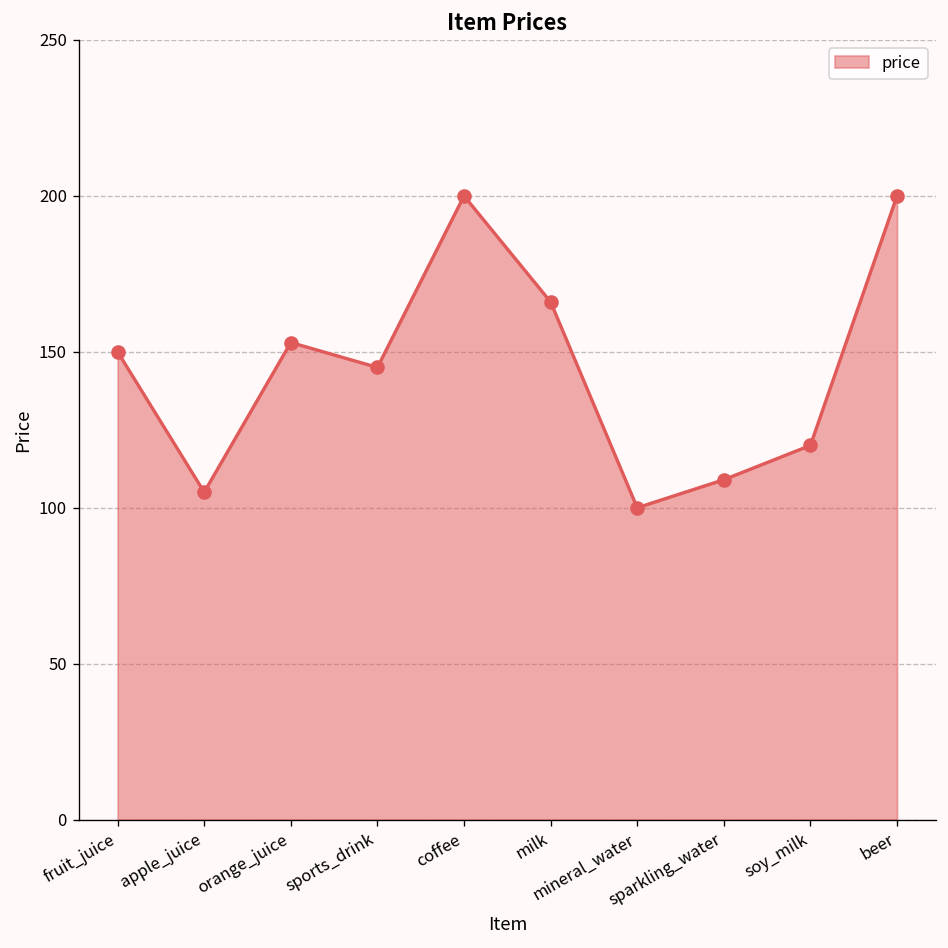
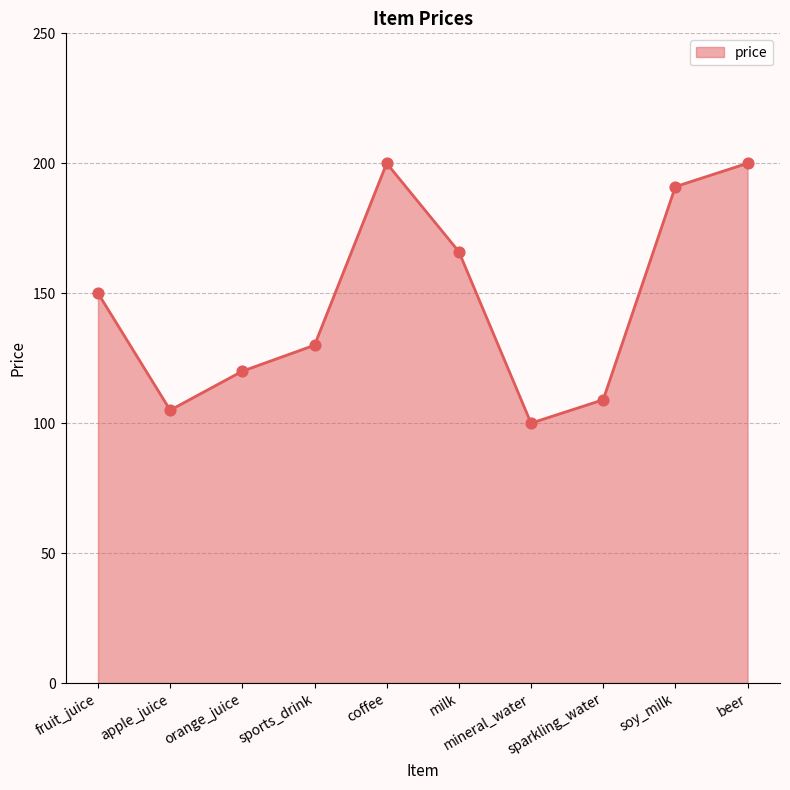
orange_juice: 153 -> 120
sports_drink: 145 -> 130
soy_milk: 120 -> 191
